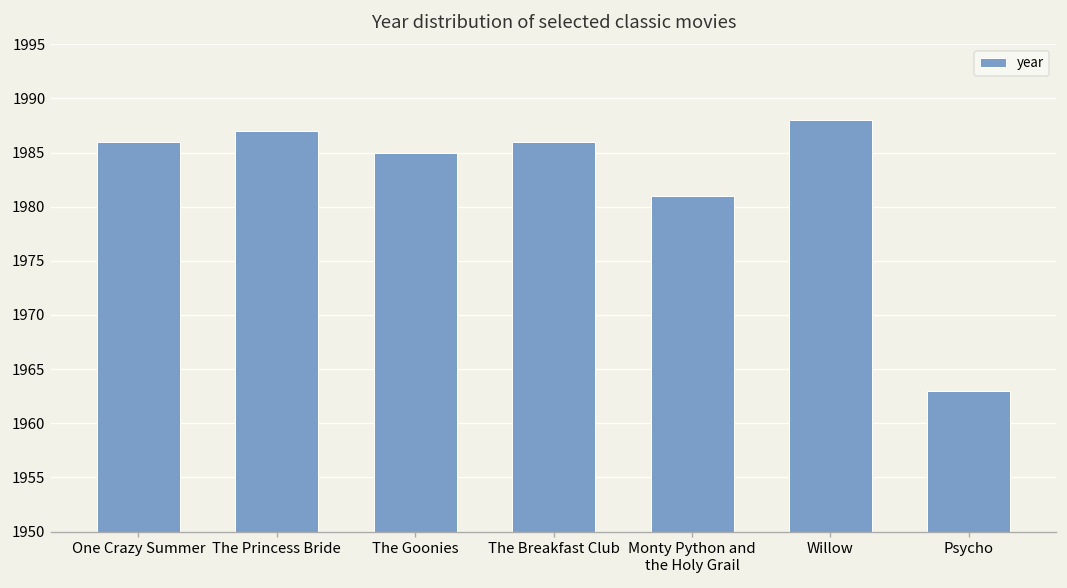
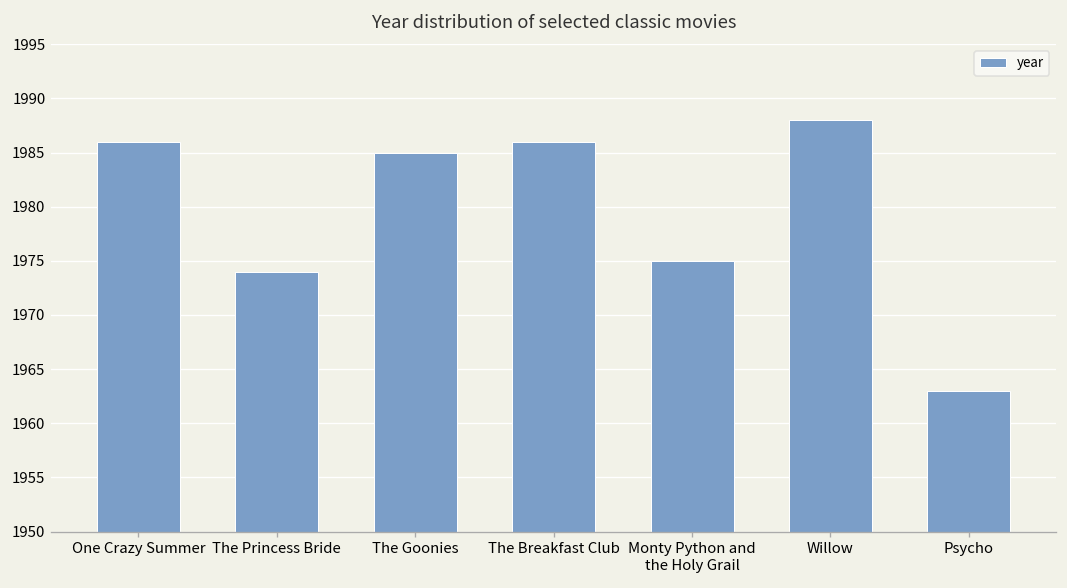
The Princess Bride: 1987 -> 1974
Monty Python and the Holy Grail: 1981 -> 1975
